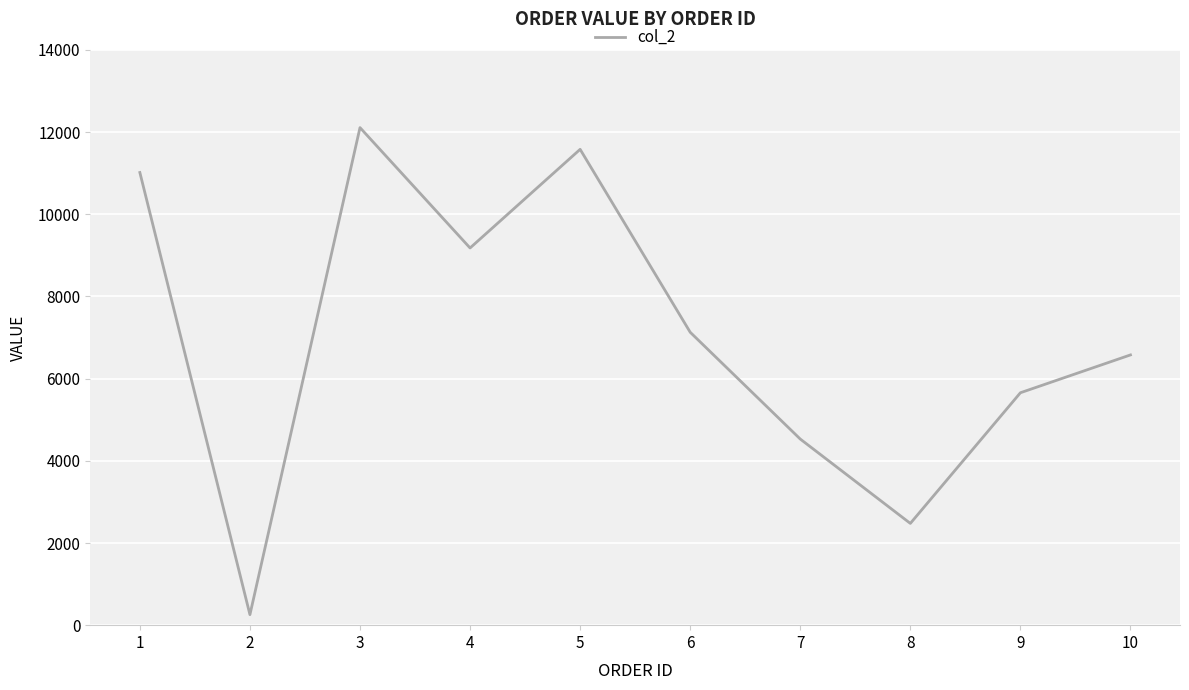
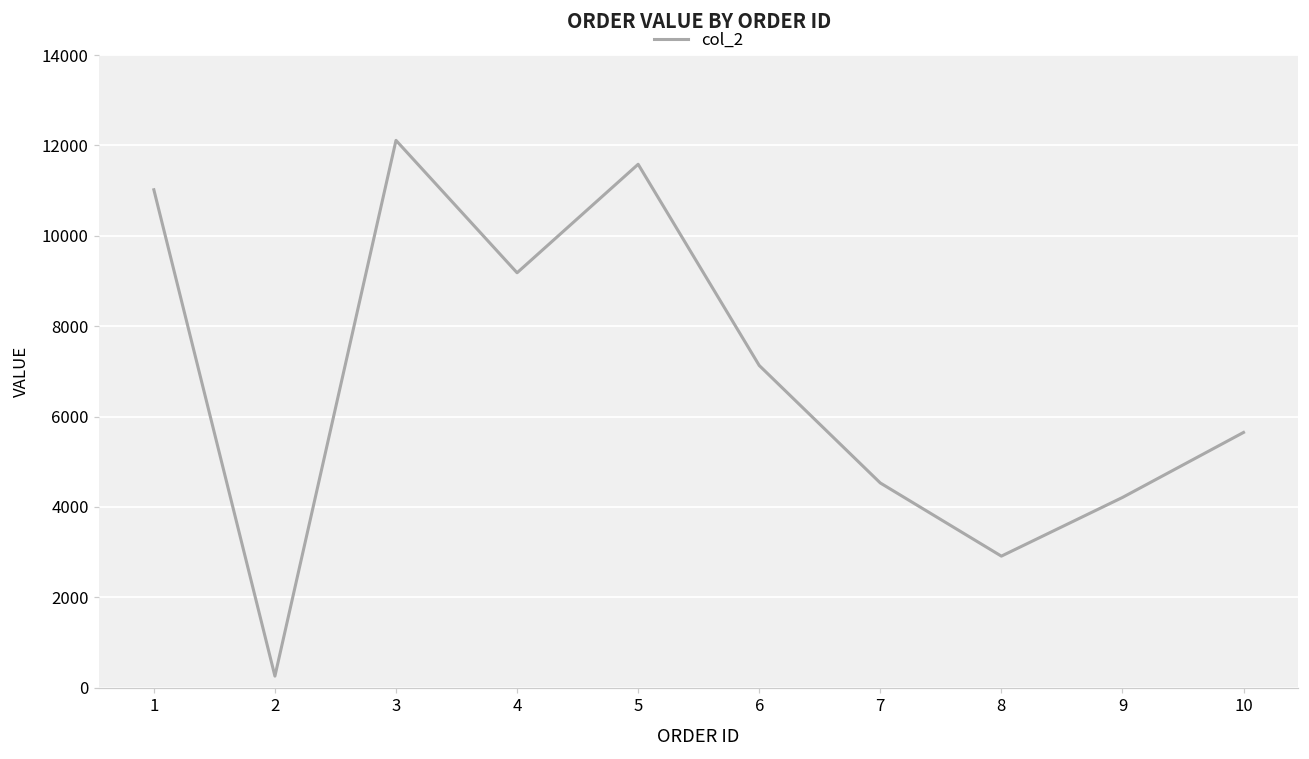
8: 2500 -> 2900
9: 5700 -> 4200
10: 6600 -> 5600
